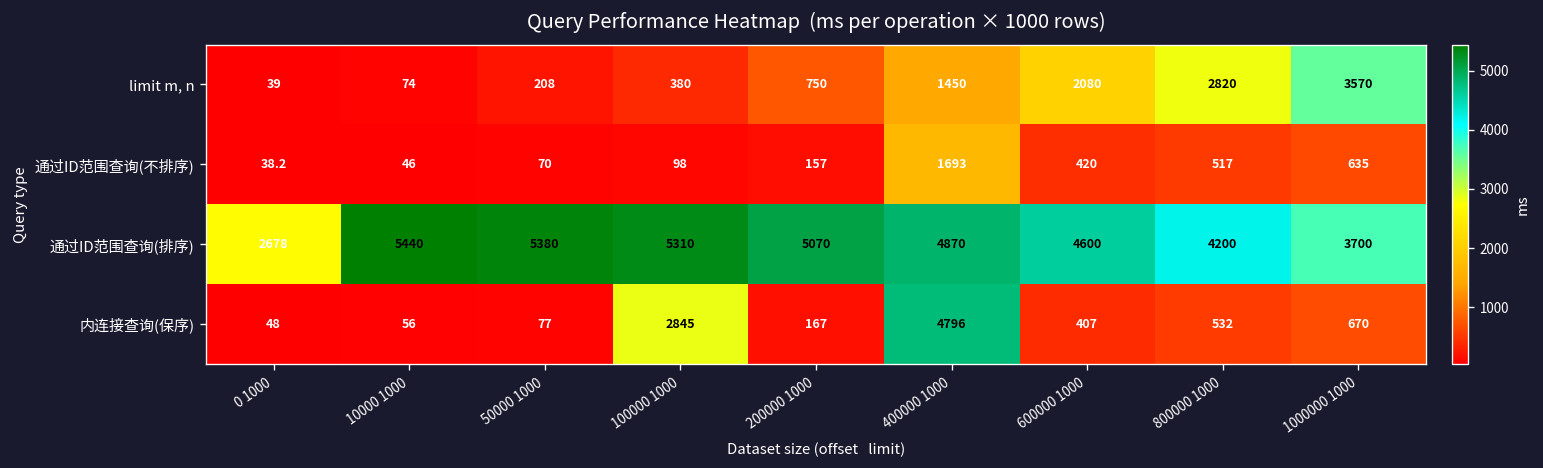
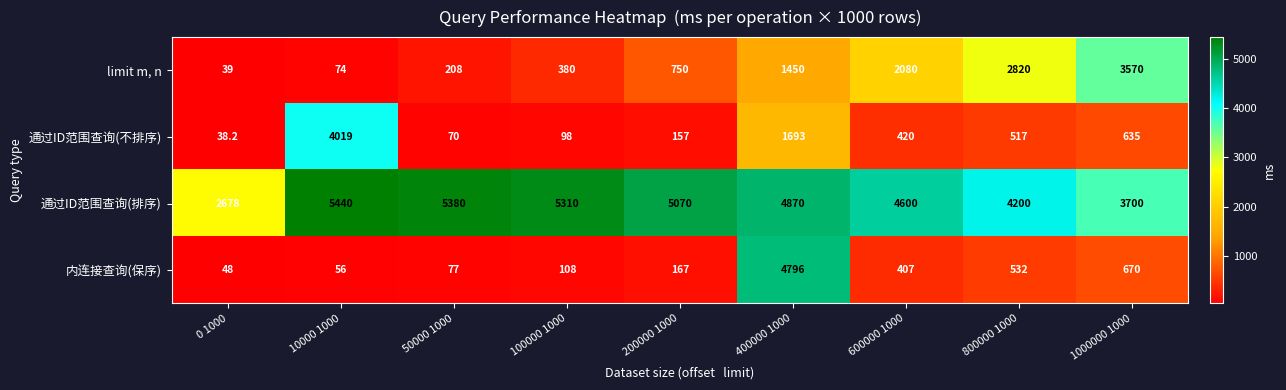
通过ID范围查询(不排序), 10000 1000: 46 -> 4019
内连接查询(保序), 100000 1000: 2845 -> 108
